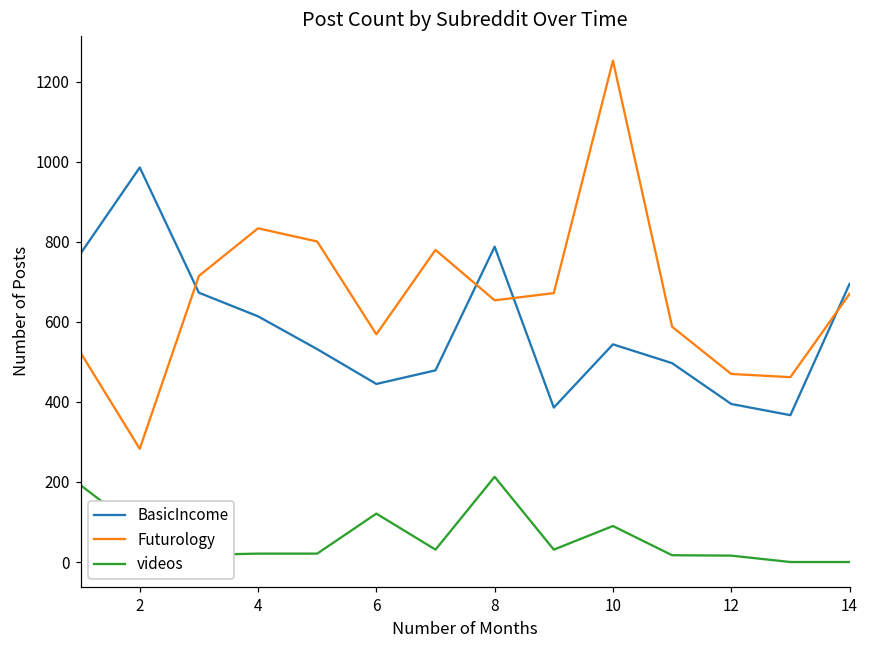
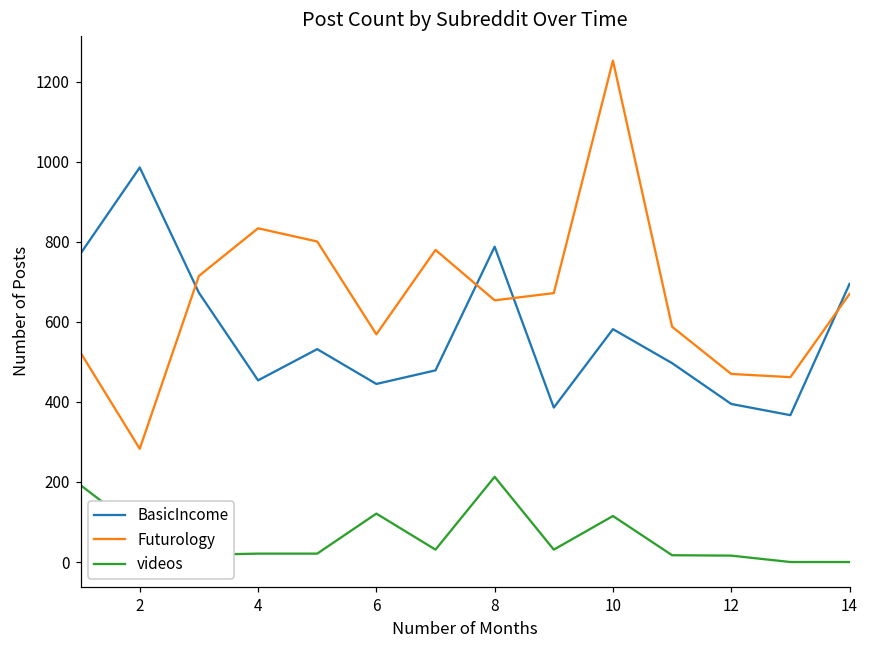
BasicIncome, 4: 610 -> 450
BasicIncome, 10: 540 -> 580
videos, 10: 90 -> 120
